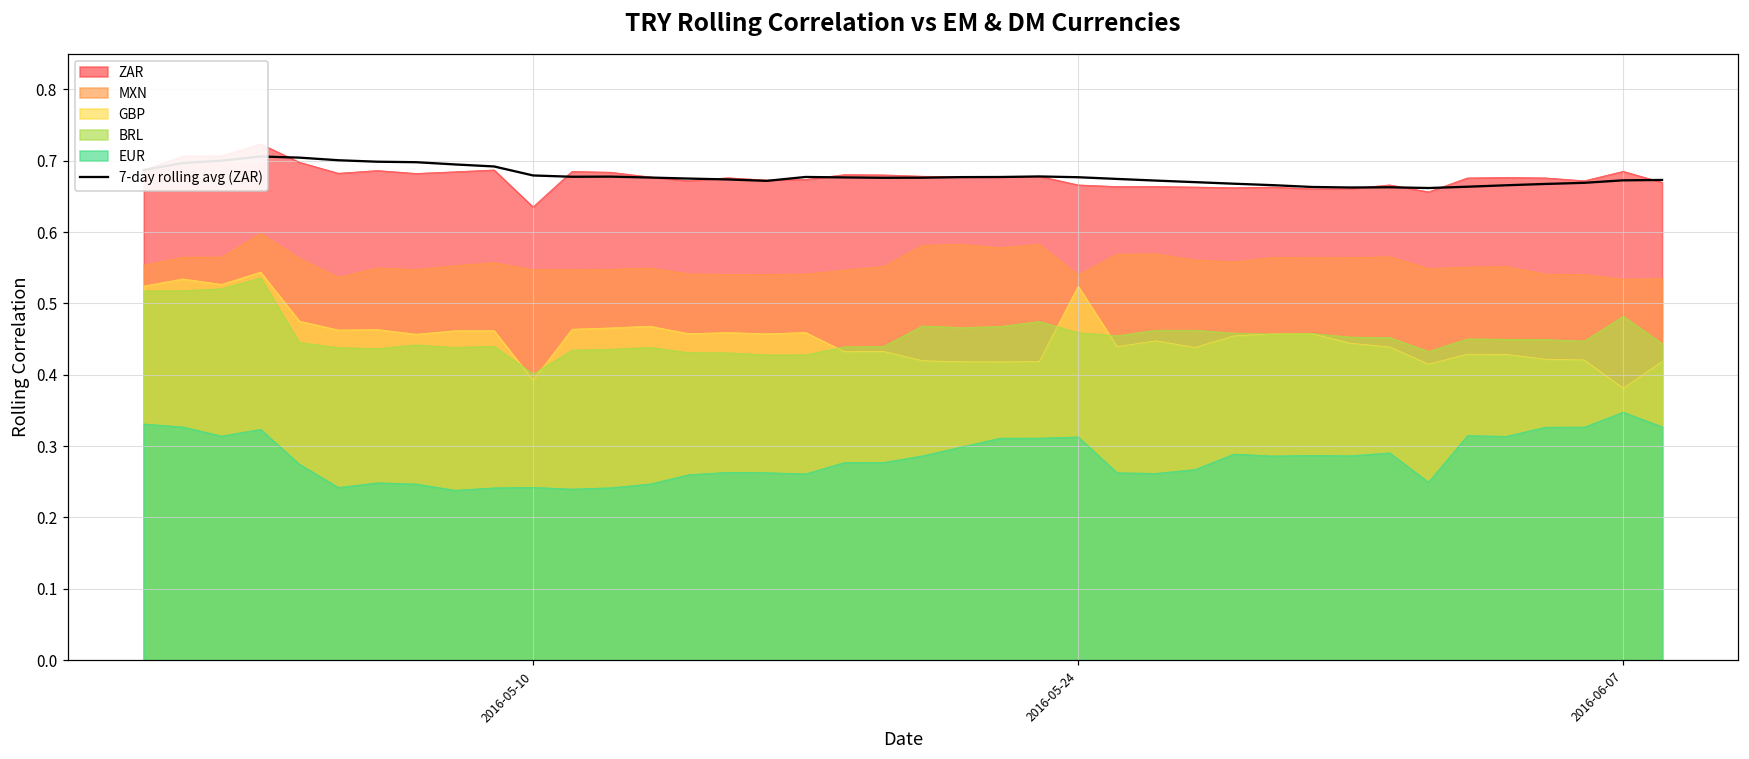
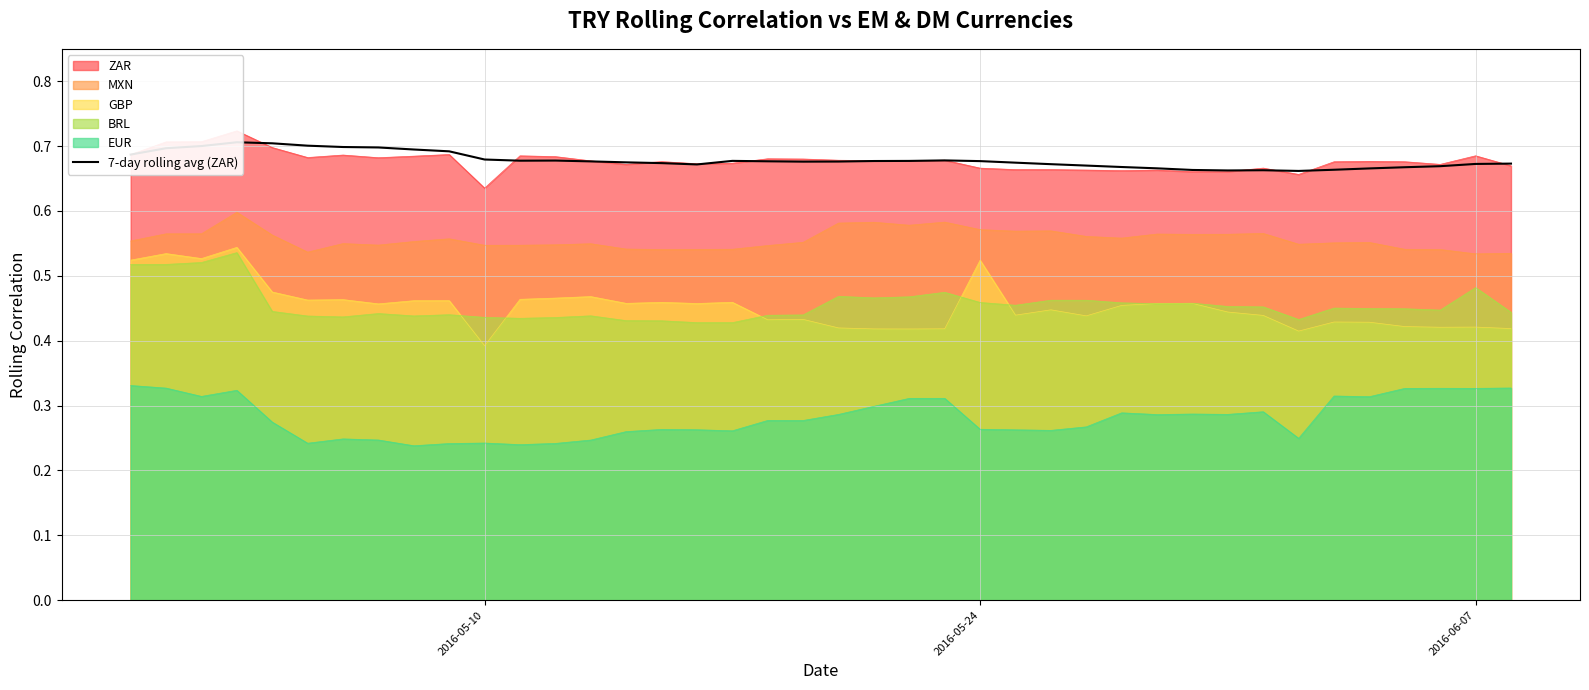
BRL, 2016-05-10: 0.40 -> 0.44
MXN, 2016-05-24: 0.54 -> 0.57
EUR, 2016-05-24: 0.31 -> 0.26
GBP, 2016-06-07: 0.38 -> 0.42
EUR, 2016-06-07: 0.35 -> 0.33
